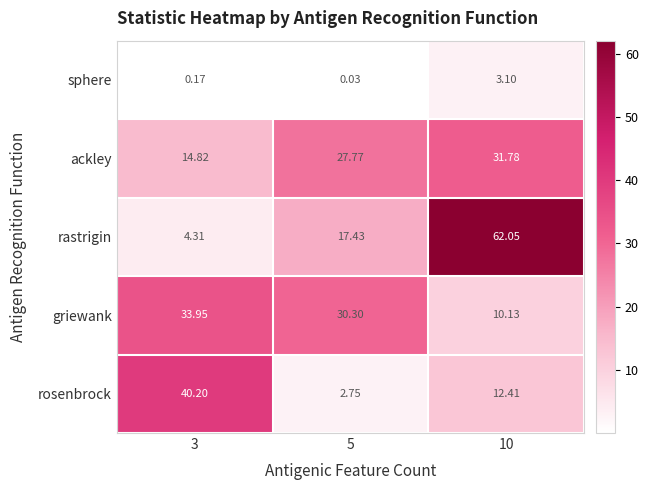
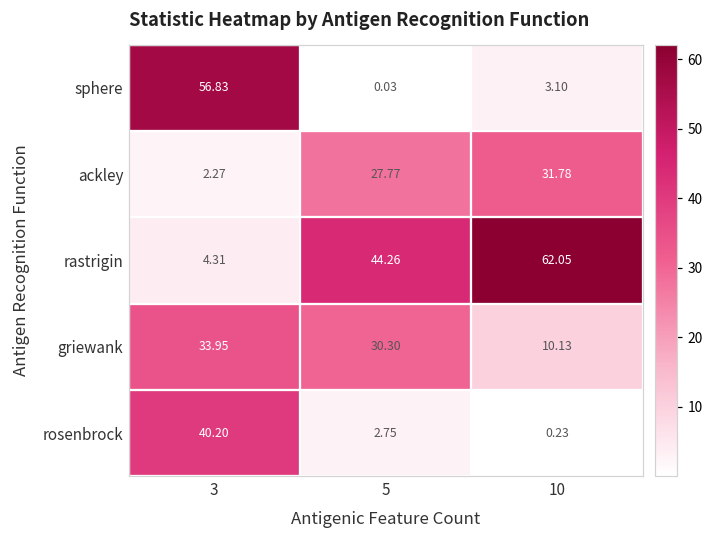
sphere, 3: 0.17 -> 56.83
ackley, 3: 14.82 -> 2.27
rastrigin, 5: 17.43 -> 44.26
rosenbrock, 10: 12.41 -> 0.23
